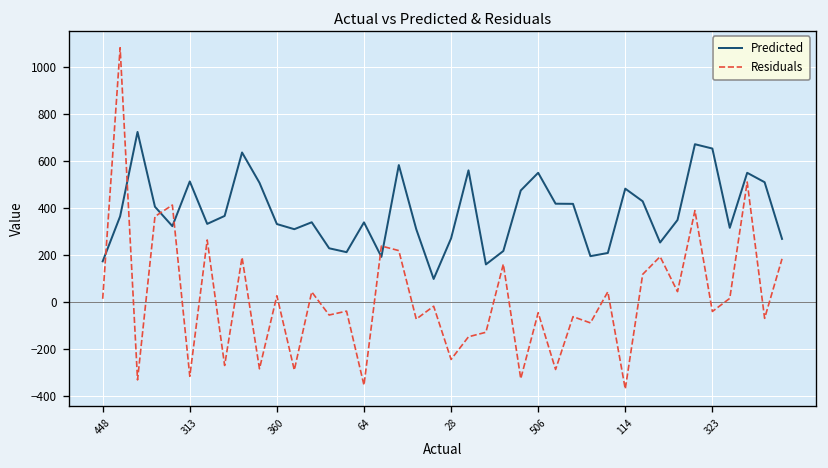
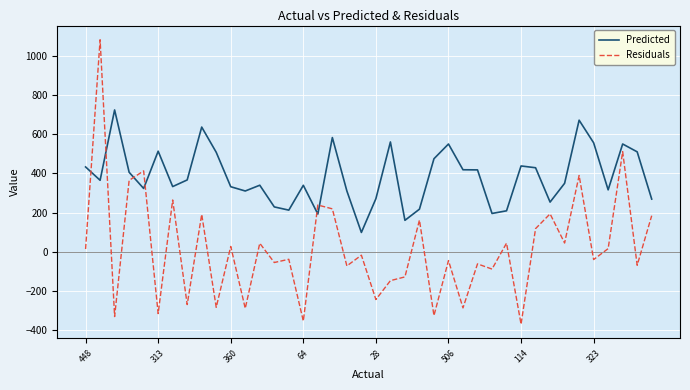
Predicted, 448: 170 -> 430
Predicted, 114: 480 -> 440
Predicted, 323: 650 -> 560
